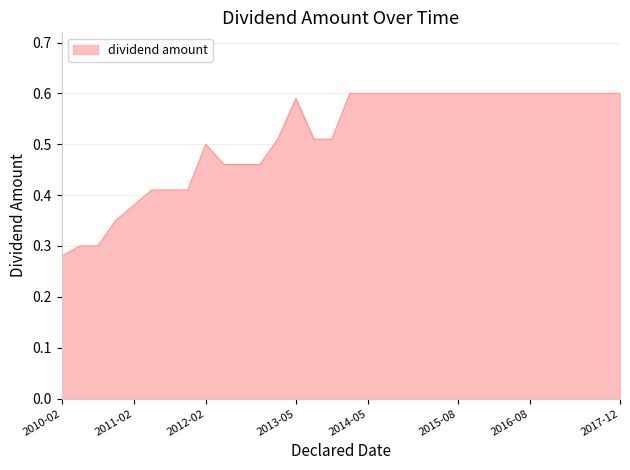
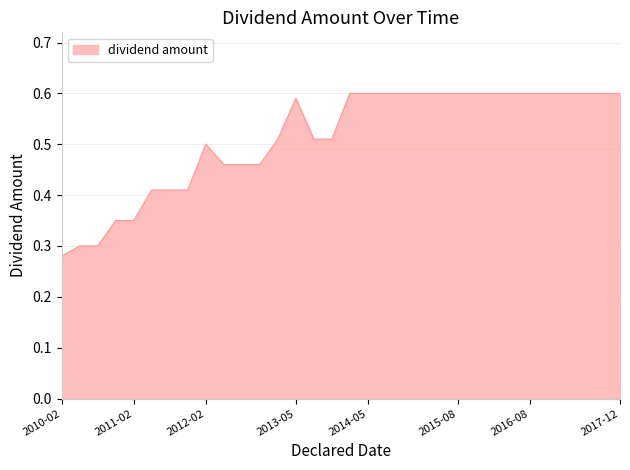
2011-02: 0.38 -> 0.35
